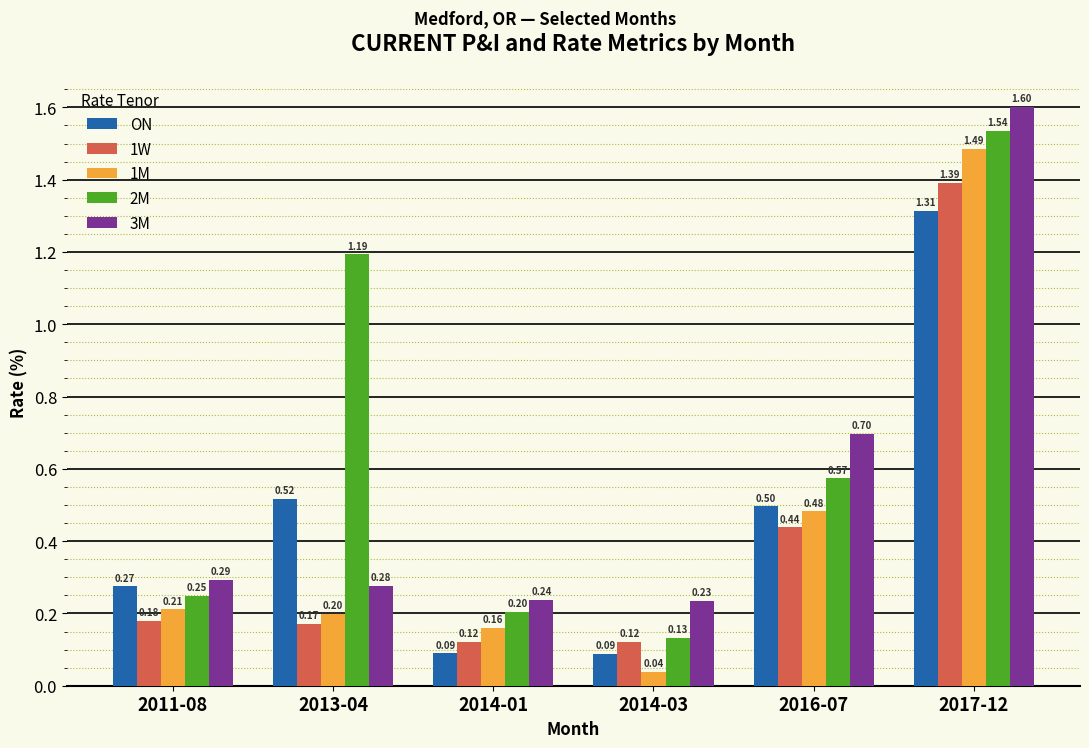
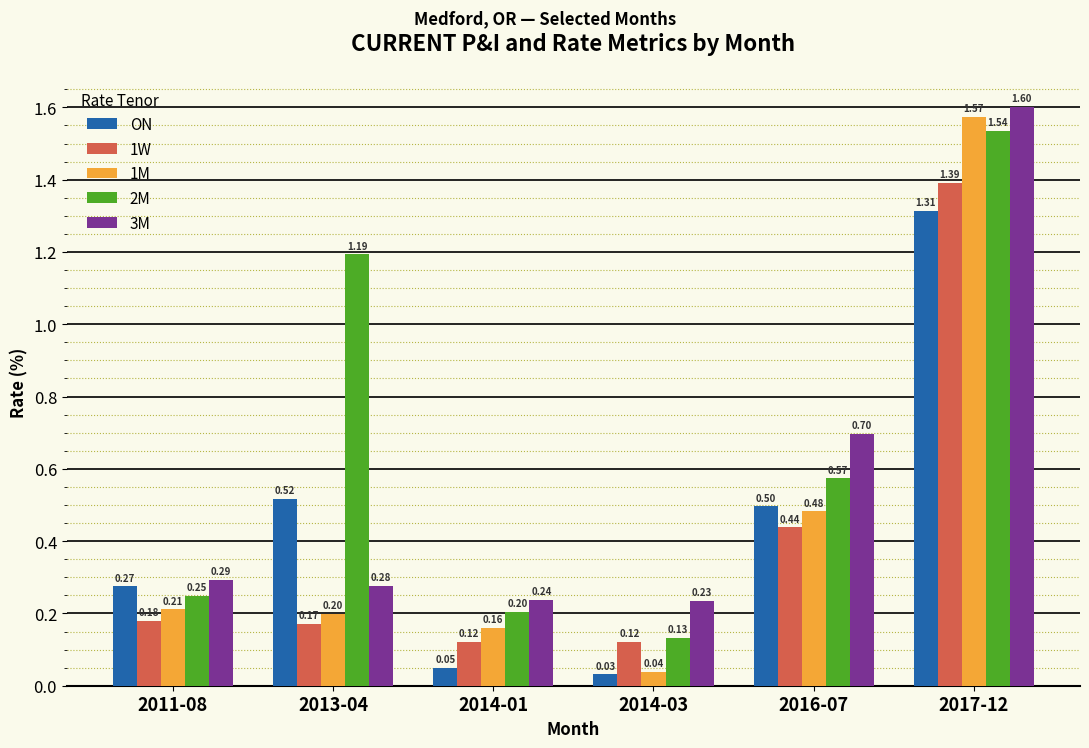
ON, 2014-01: 0.09 -> 0.05
ON, 2014-03: 0.09 -> 0.03
1M, 2017-12: 1.49 -> 1.57
